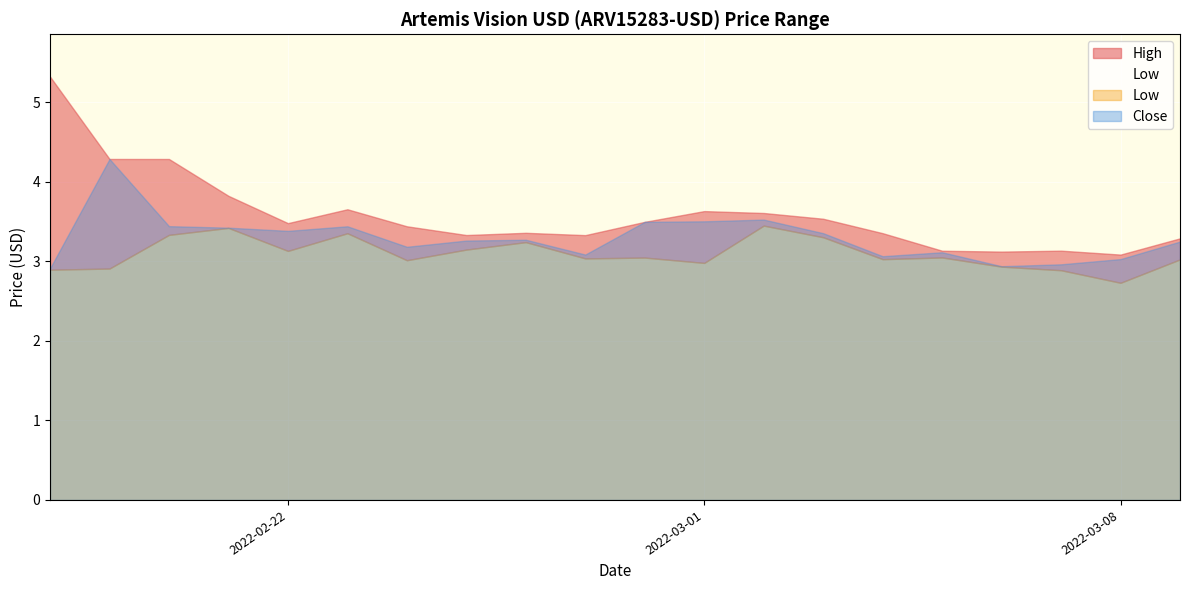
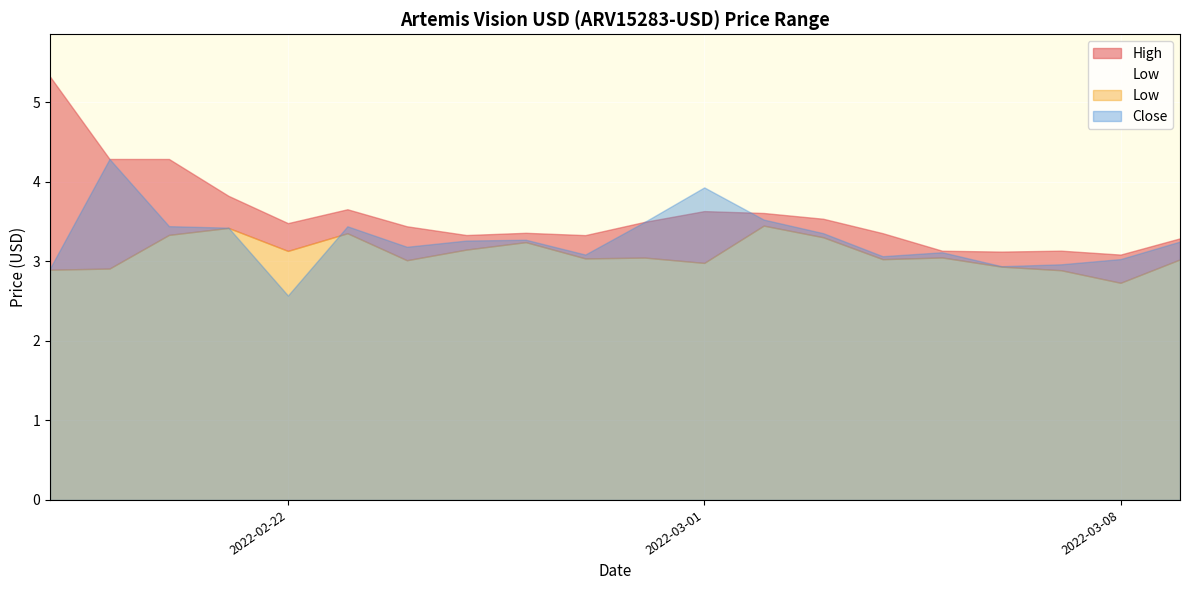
Close, 2022-02-22: 3.4 -> 2.6
Close, 2022-03-01: 3.5 -> 3.9
